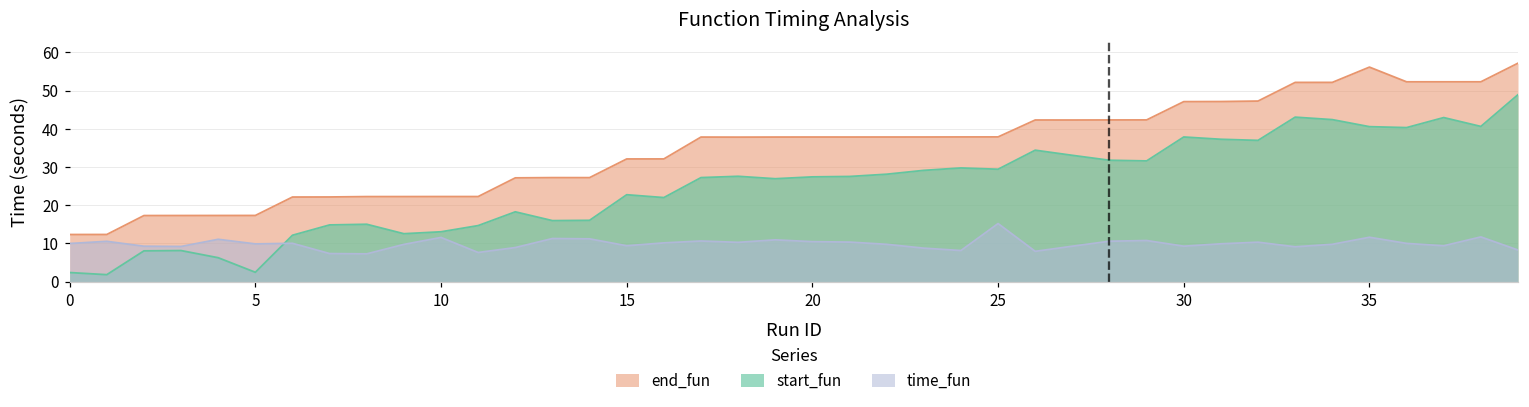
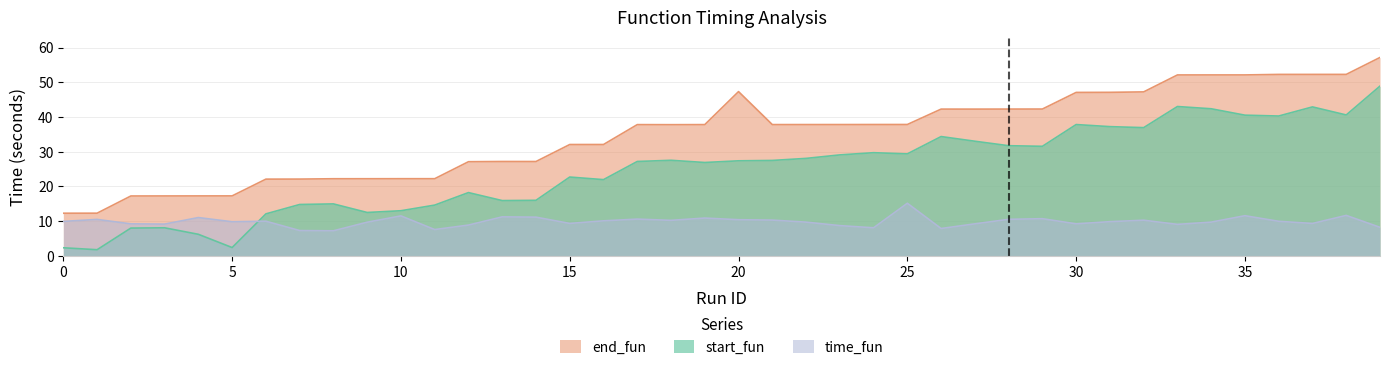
end_fun, 20: 38 -> 47
end_fun, 35: 56 -> 52
